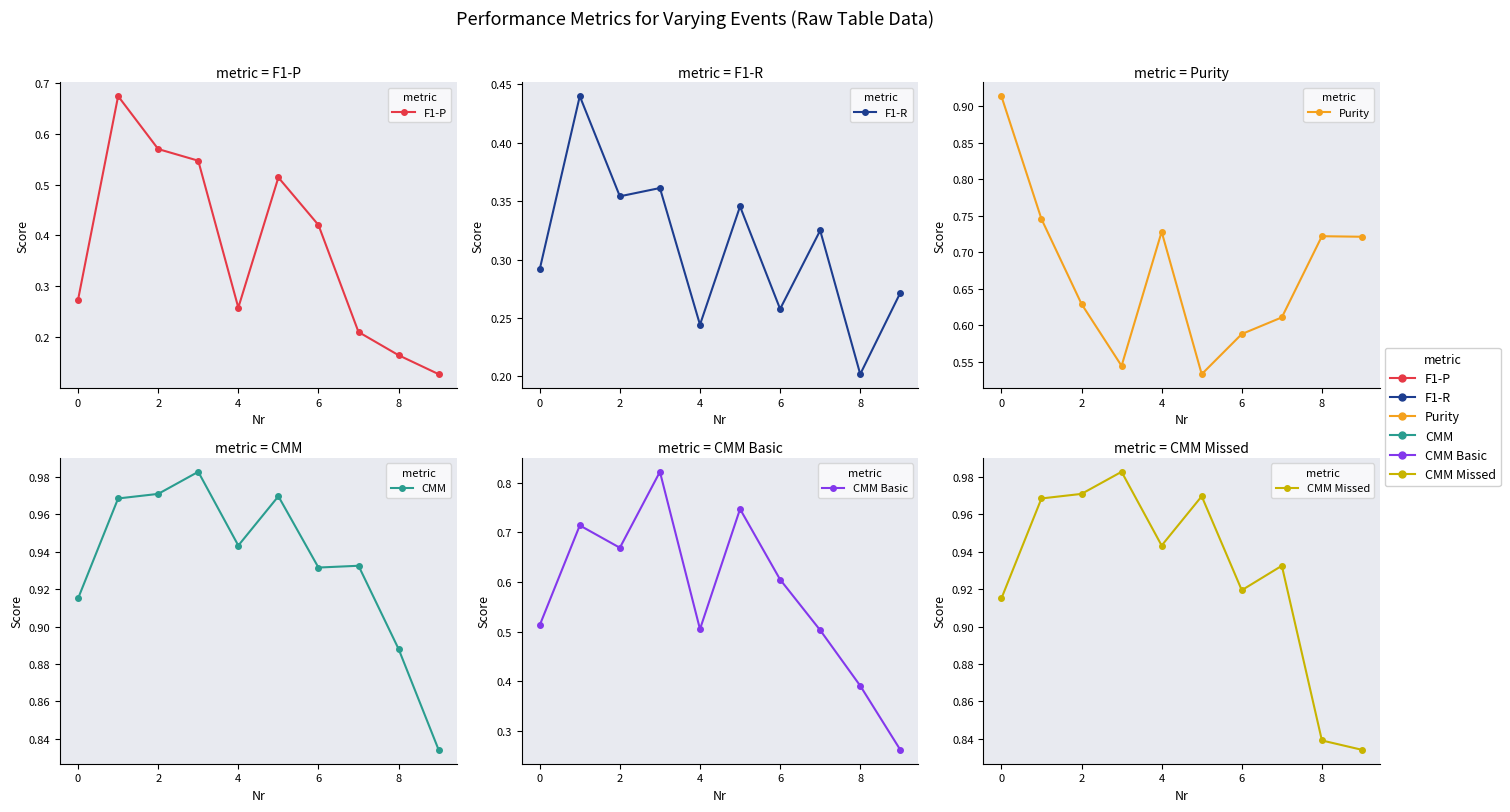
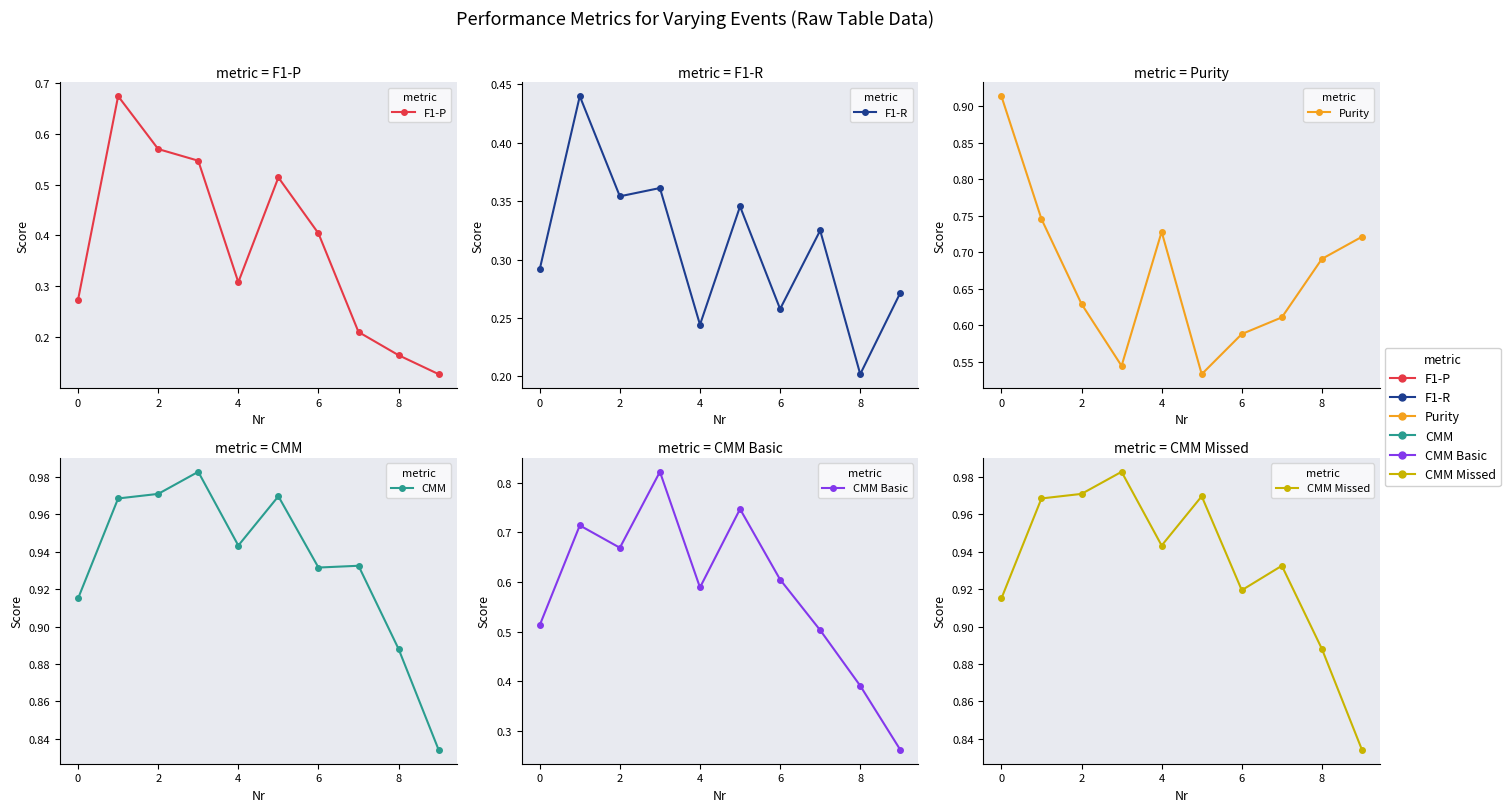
metric = F1-P, 4: 0.26 -> 0.31
metric = F1-P, 6: 0.42 -> 0.40
metric = Purity, 8: 0.72 -> 0.69
metric = CMM Basic, 4: 0.51 -> 0.59
metric = CMM Missed, 8: 0.839 -> 0.888
